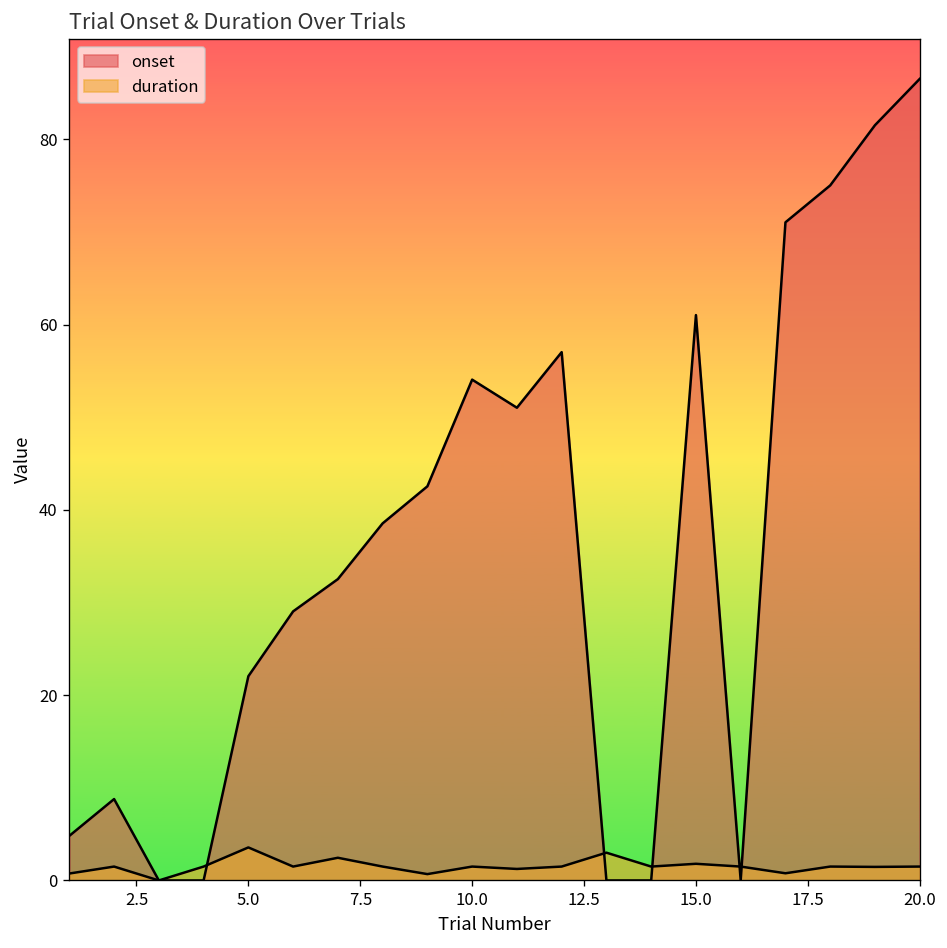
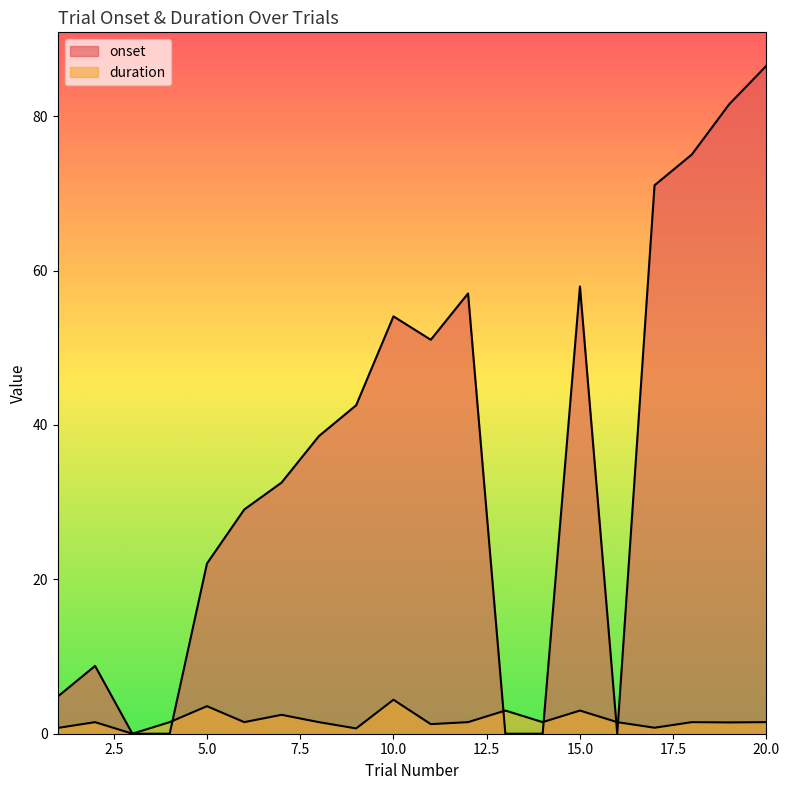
duration, 10.0: 2 -> 4
onset, 15.0: 61 -> 58
duration, 15.0: 2 -> 3
